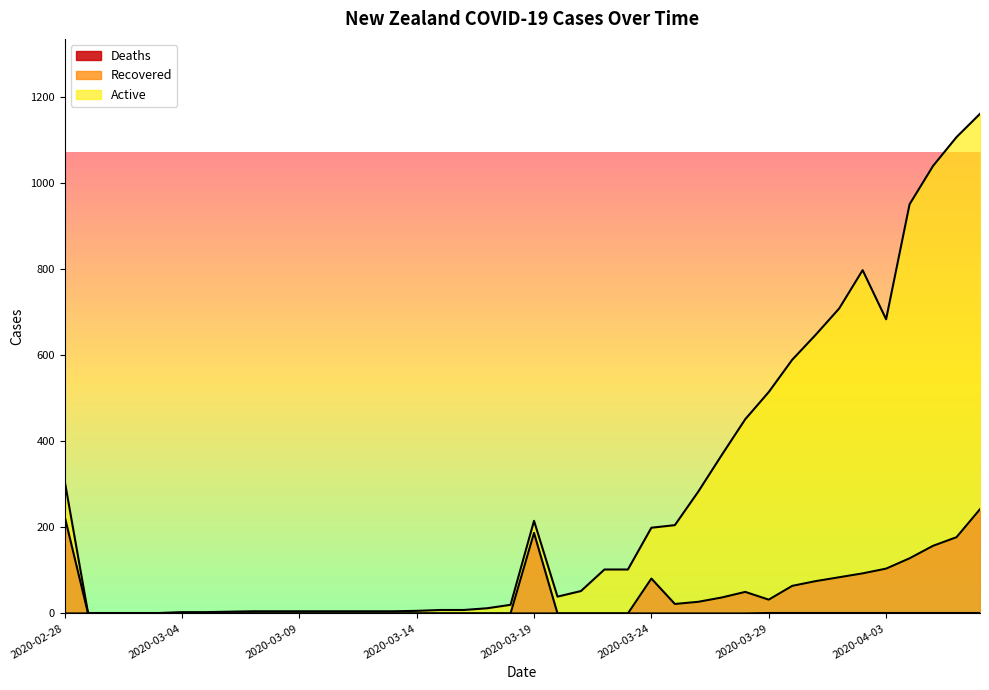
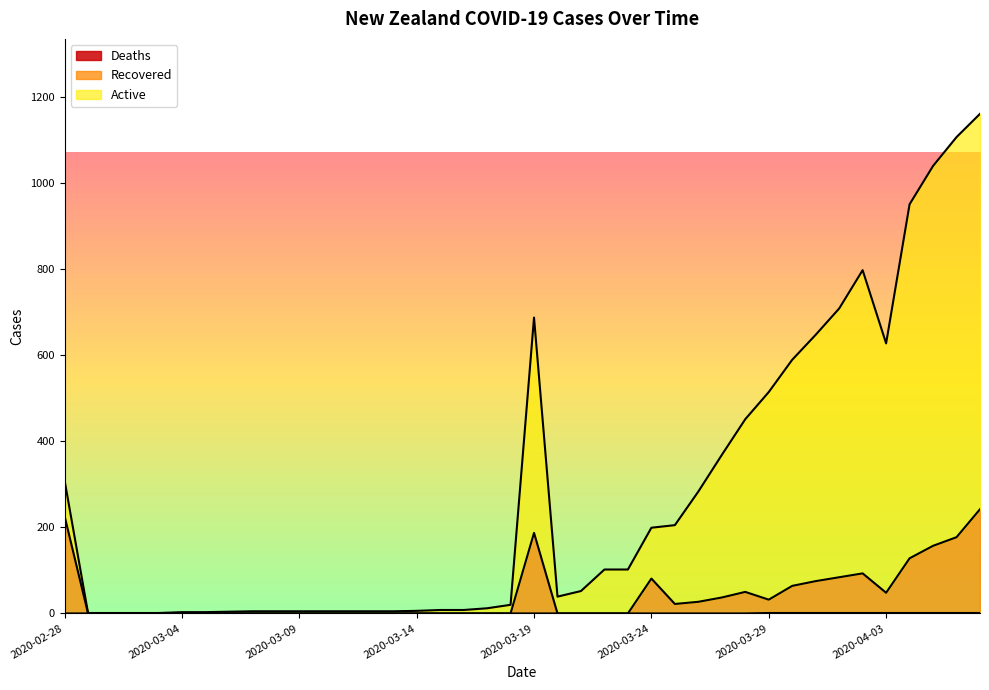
Active, 2020-03-19: 30 -> 500
Recovered, 2020-04-03: 100 -> 50
